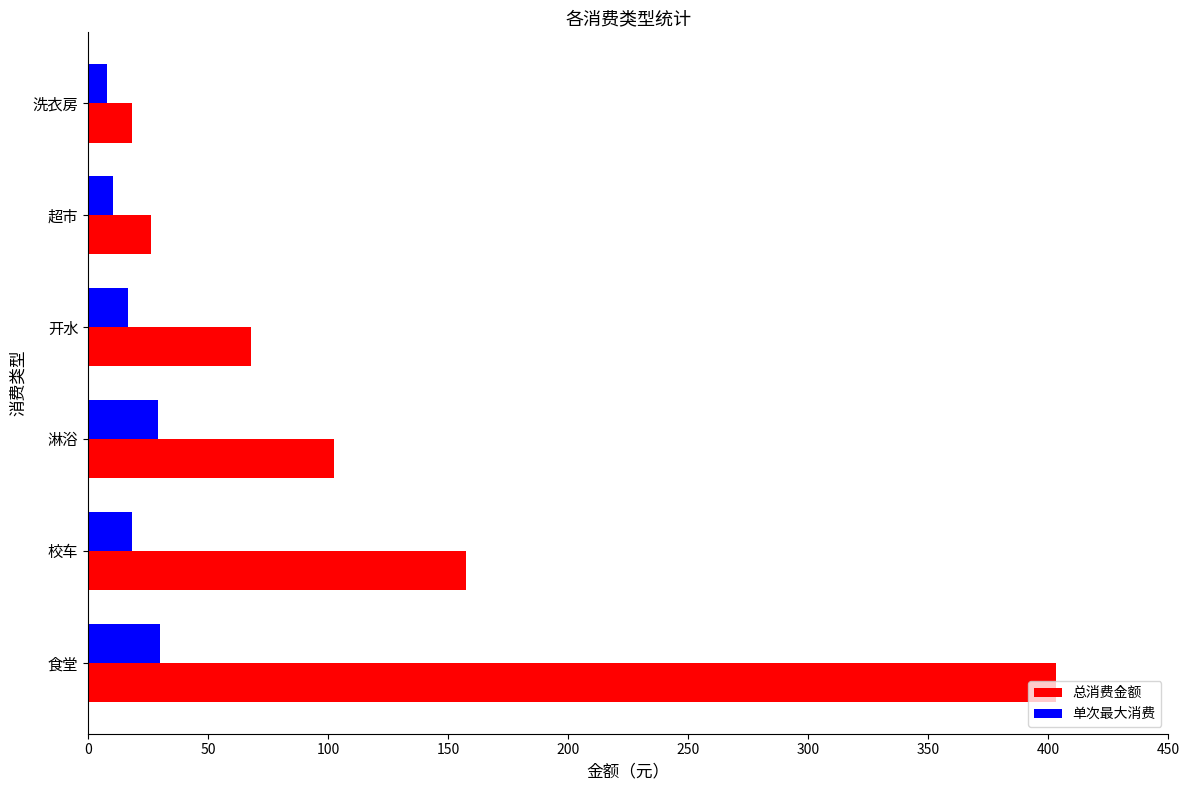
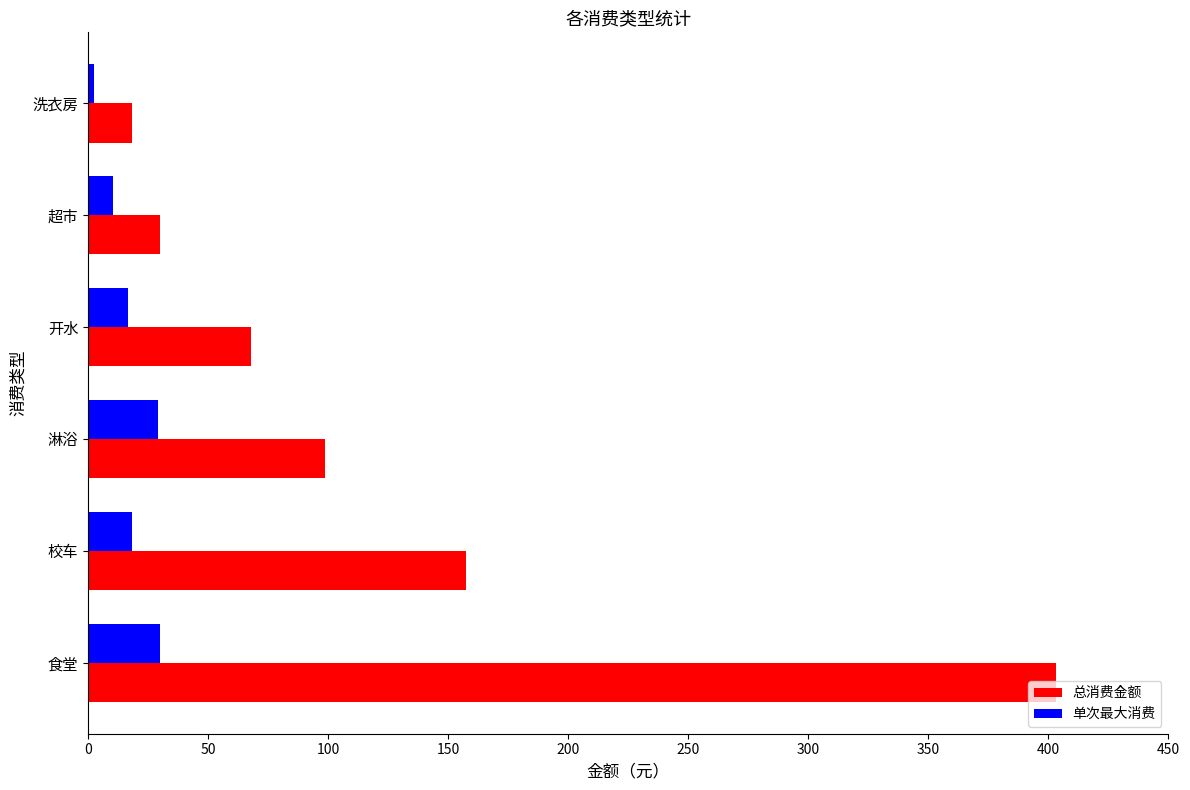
单次最大消费, 洗衣房: 8 -> 3
总消费金额, 超市: 26 -> 30
总消费金额, 淋浴: 102 -> 99
